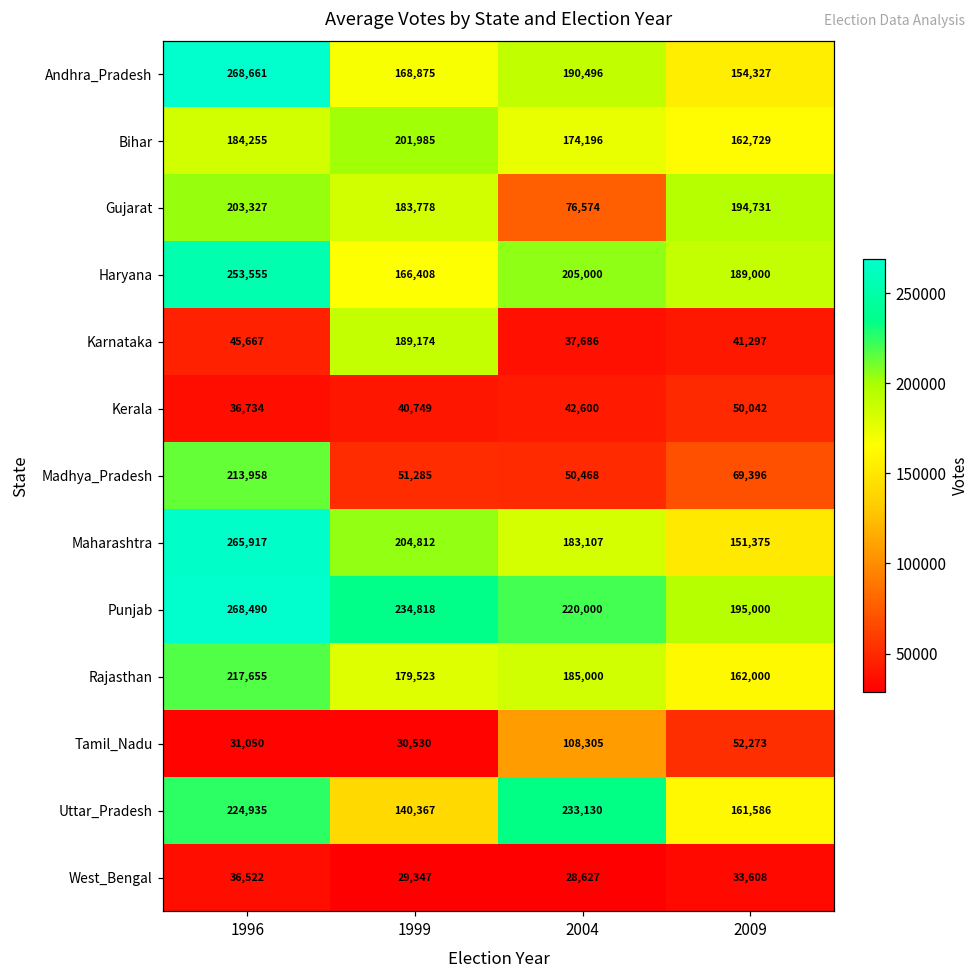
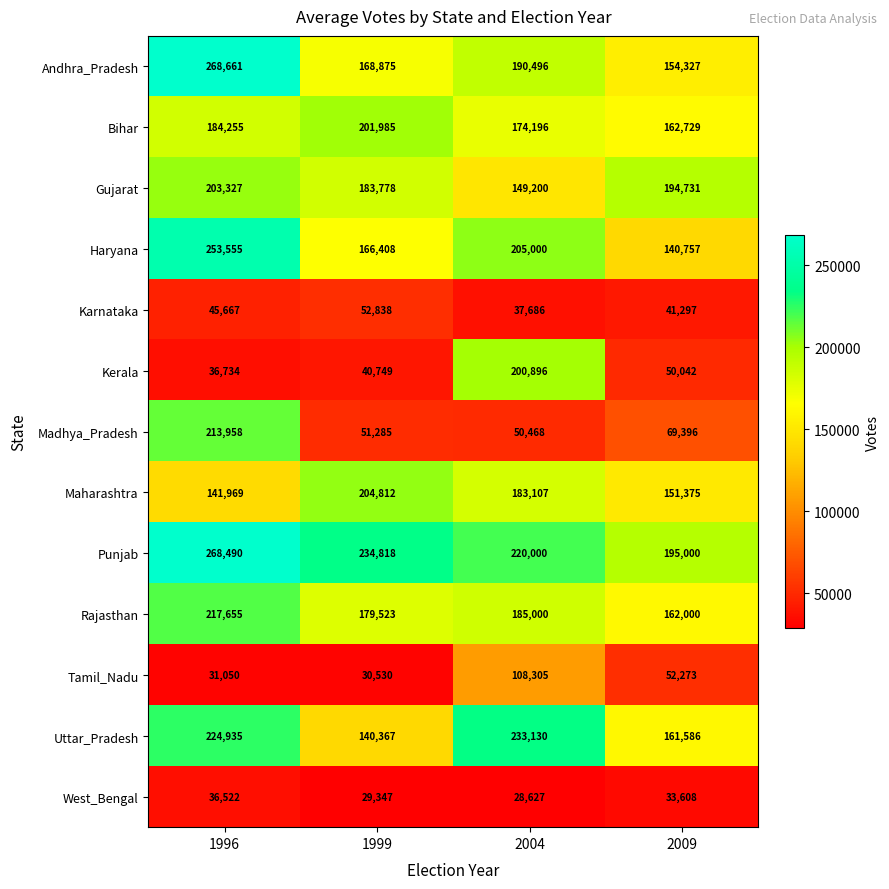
Gujarat, 2004: 76,574 -> 149,200
Haryana, 2009: 189,000 -> 140,757
Karnataka, 1999: 189,174 -> 52,838
Kerala, 2004: 42,600 -> 200,896
Maharashtra, 1996: 265,917 -> 141,969
